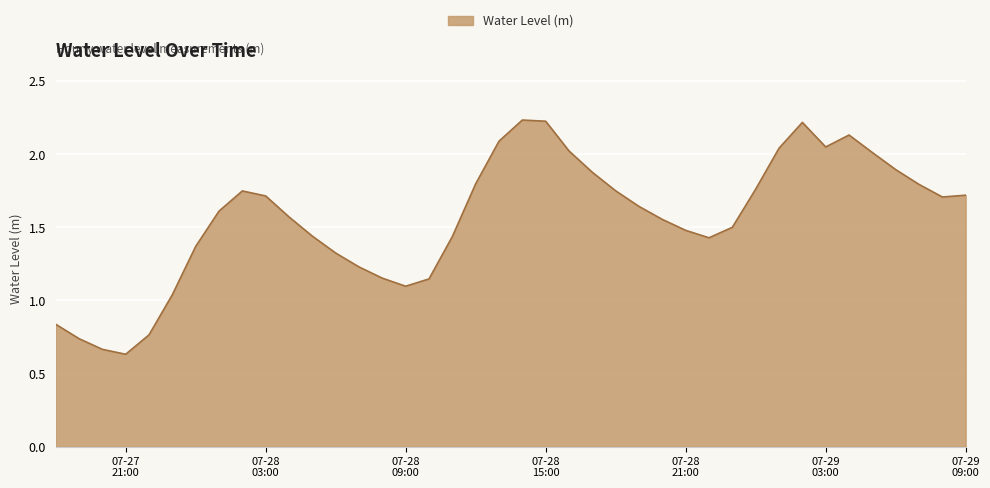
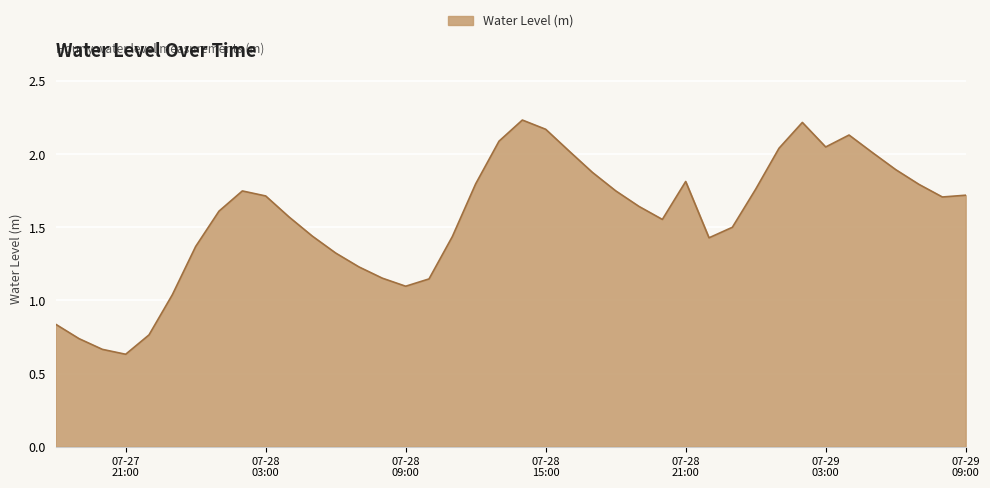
07-28 15:00: 2.23 -> 2.17
07-28 21:00: 1.48 -> 1.81
